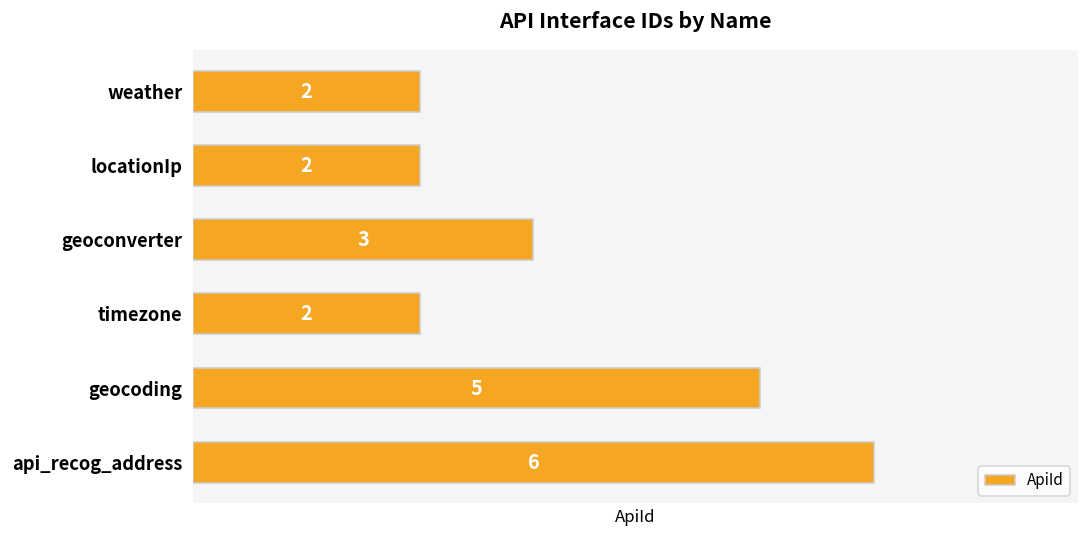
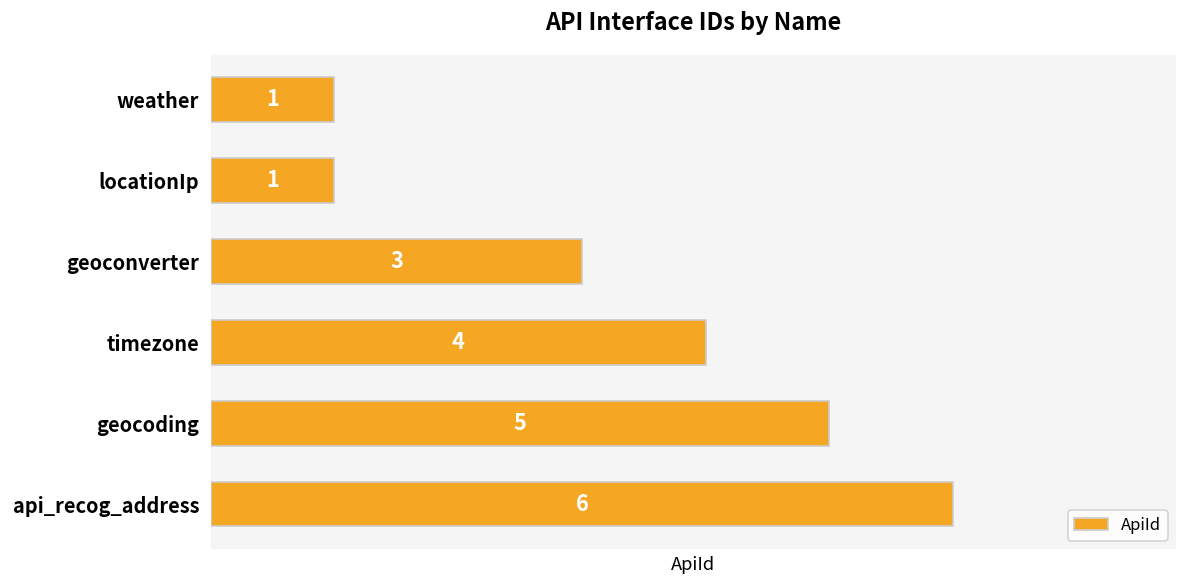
weather: 2 -> 1
locationIp: 2 -> 1
timezone: 2 -> 4
